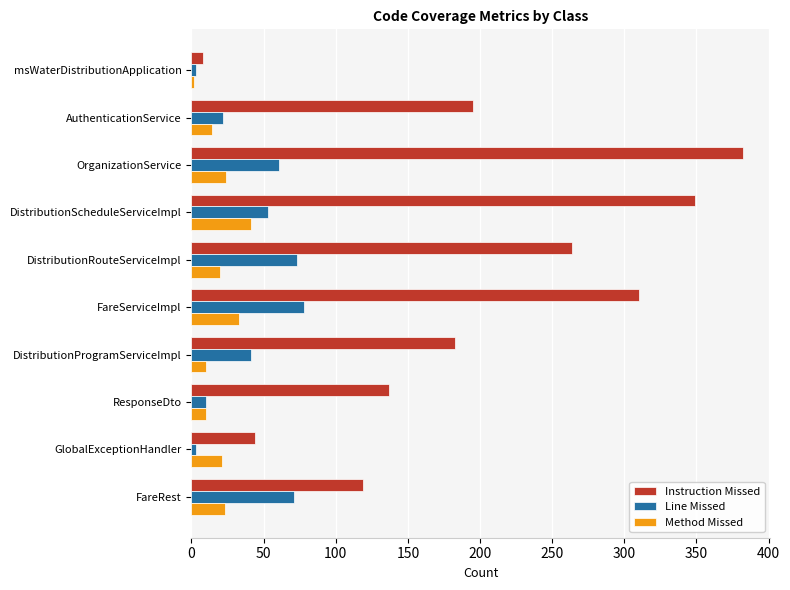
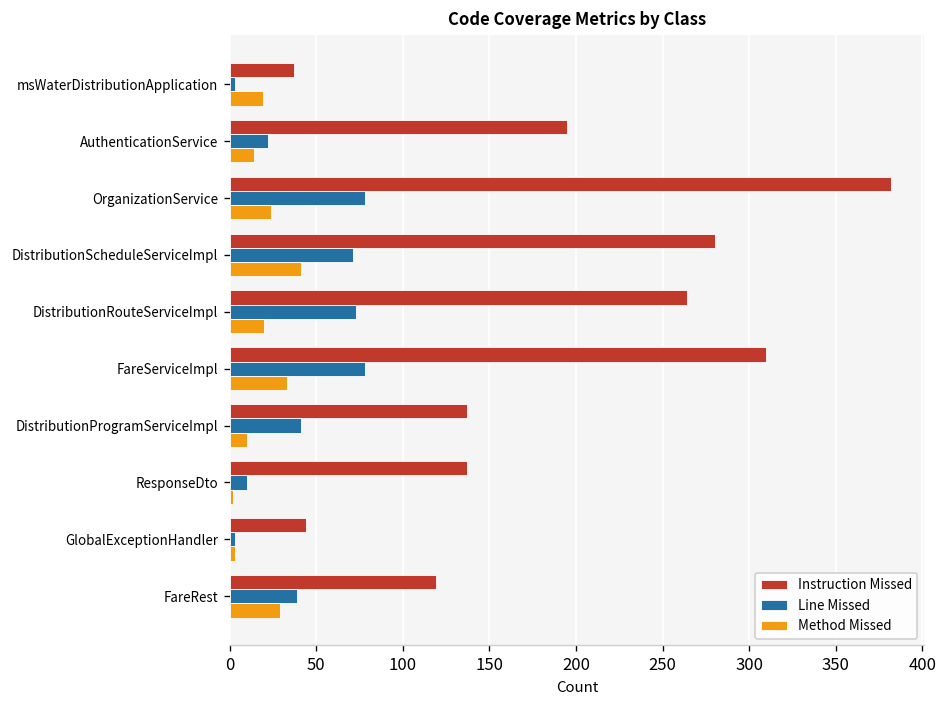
Instruction Missed, msWaterDistributionApplication: 8 -> 37
Method Missed, msWaterDistributionApplication: 2 -> 19
Line Missed, OrganizationService: 61 -> 78
Instruction Missed, DistributionScheduleServiceImpl: 349 -> 280
Line Missed, DistributionScheduleServiceImpl: 53 -> 71
Instruction Missed, DistributionProgramServiceImpl: 183 -> 137
Method Missed, ResponseDto: 10 -> 2
Method Missed, GlobalExceptionHandler: 21 -> 3
Line Missed, FareRest: 71 -> 39
Method Missed, FareRest: 23 -> 29
